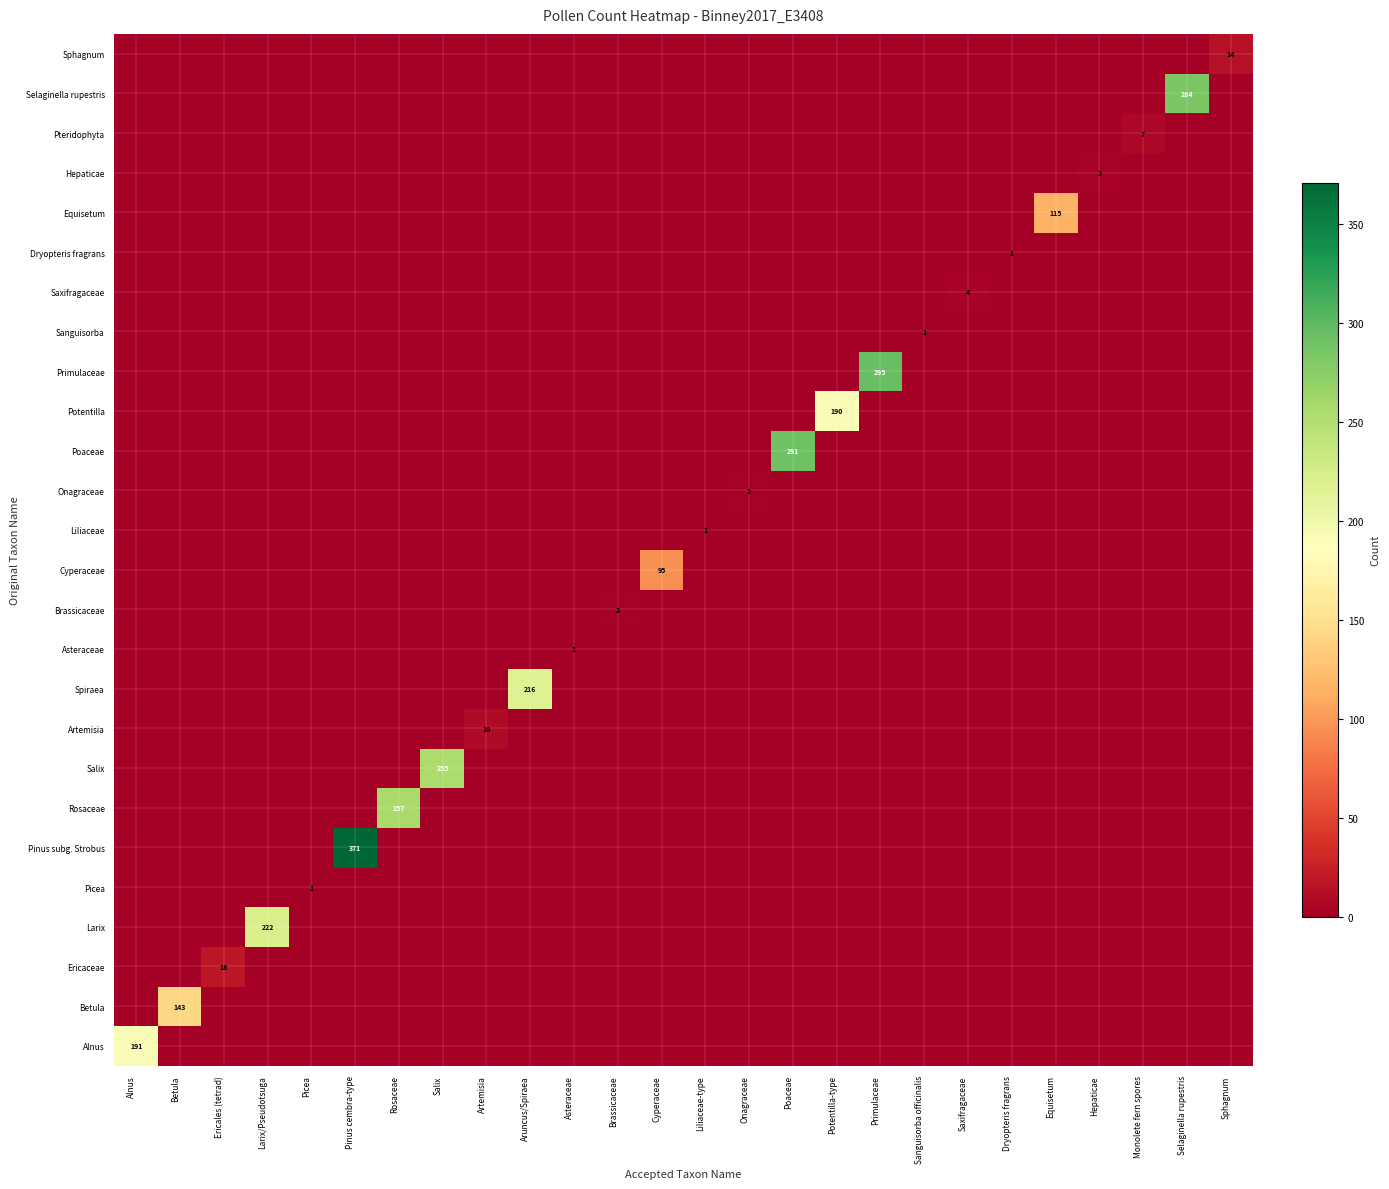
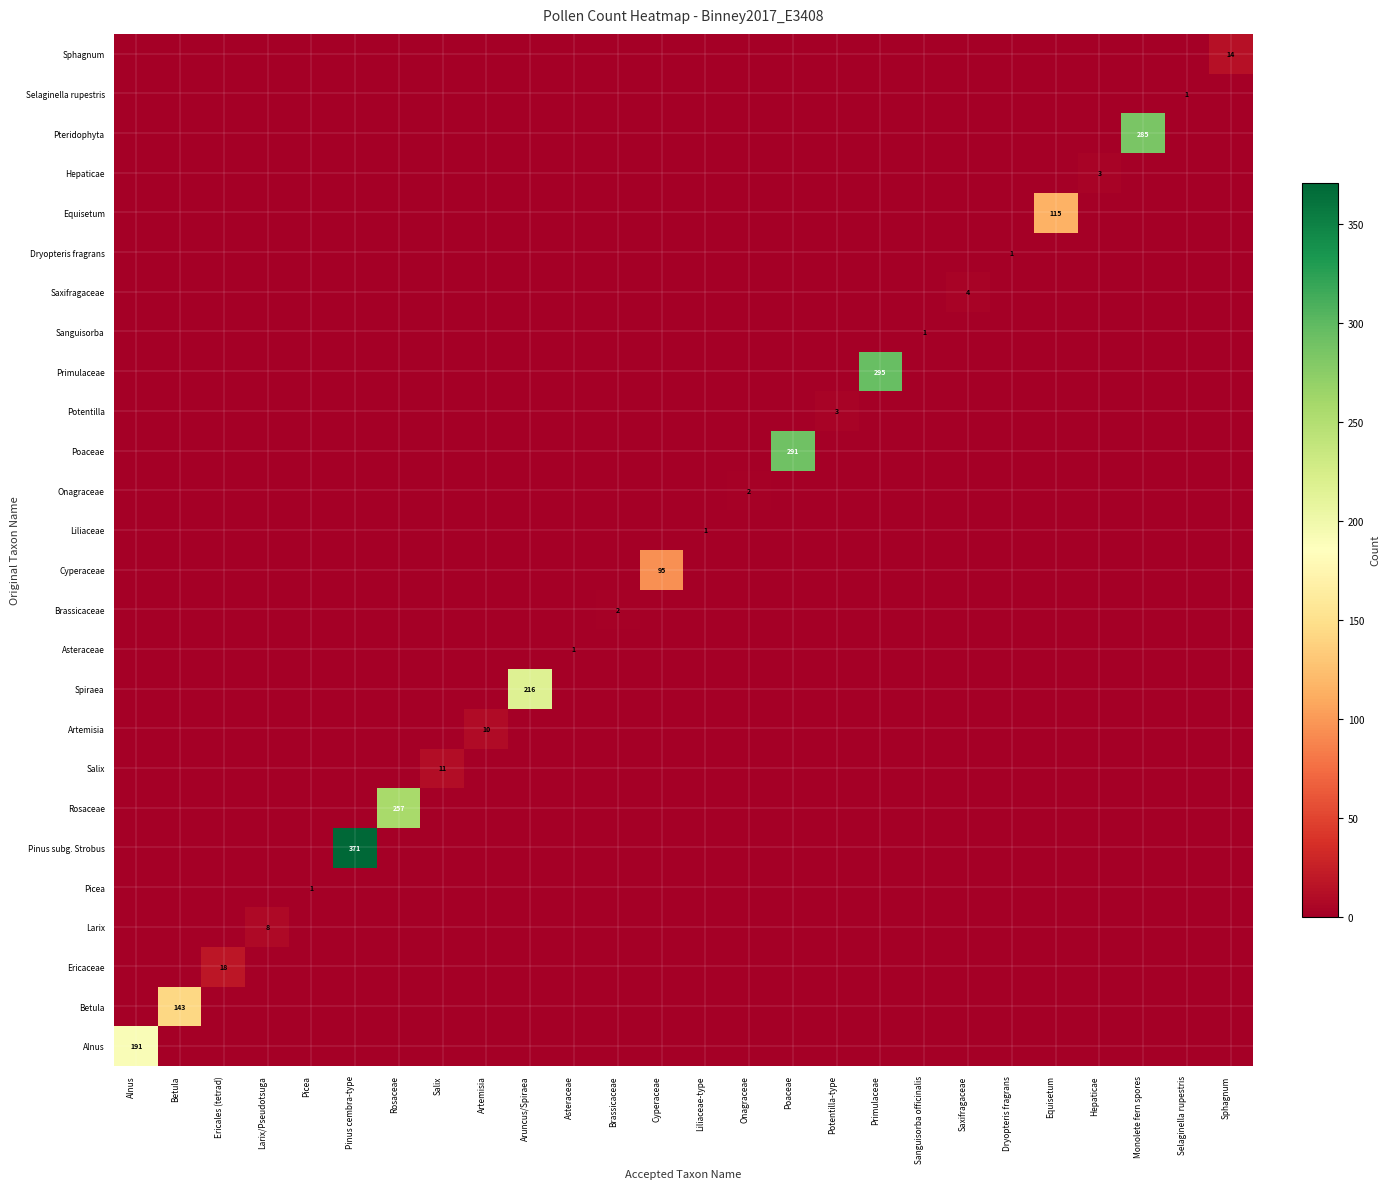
Selaginella rupestris, Selaginella rupestris: 284 -> 1
Pteridophyta, Monolete fern spores: 7 -> 285
Potentilla, Potentilla-type: 190 -> 3
Salix, Salix: 255 -> 11
Larix, Larix/Pseudotsuga: 222 -> 8
